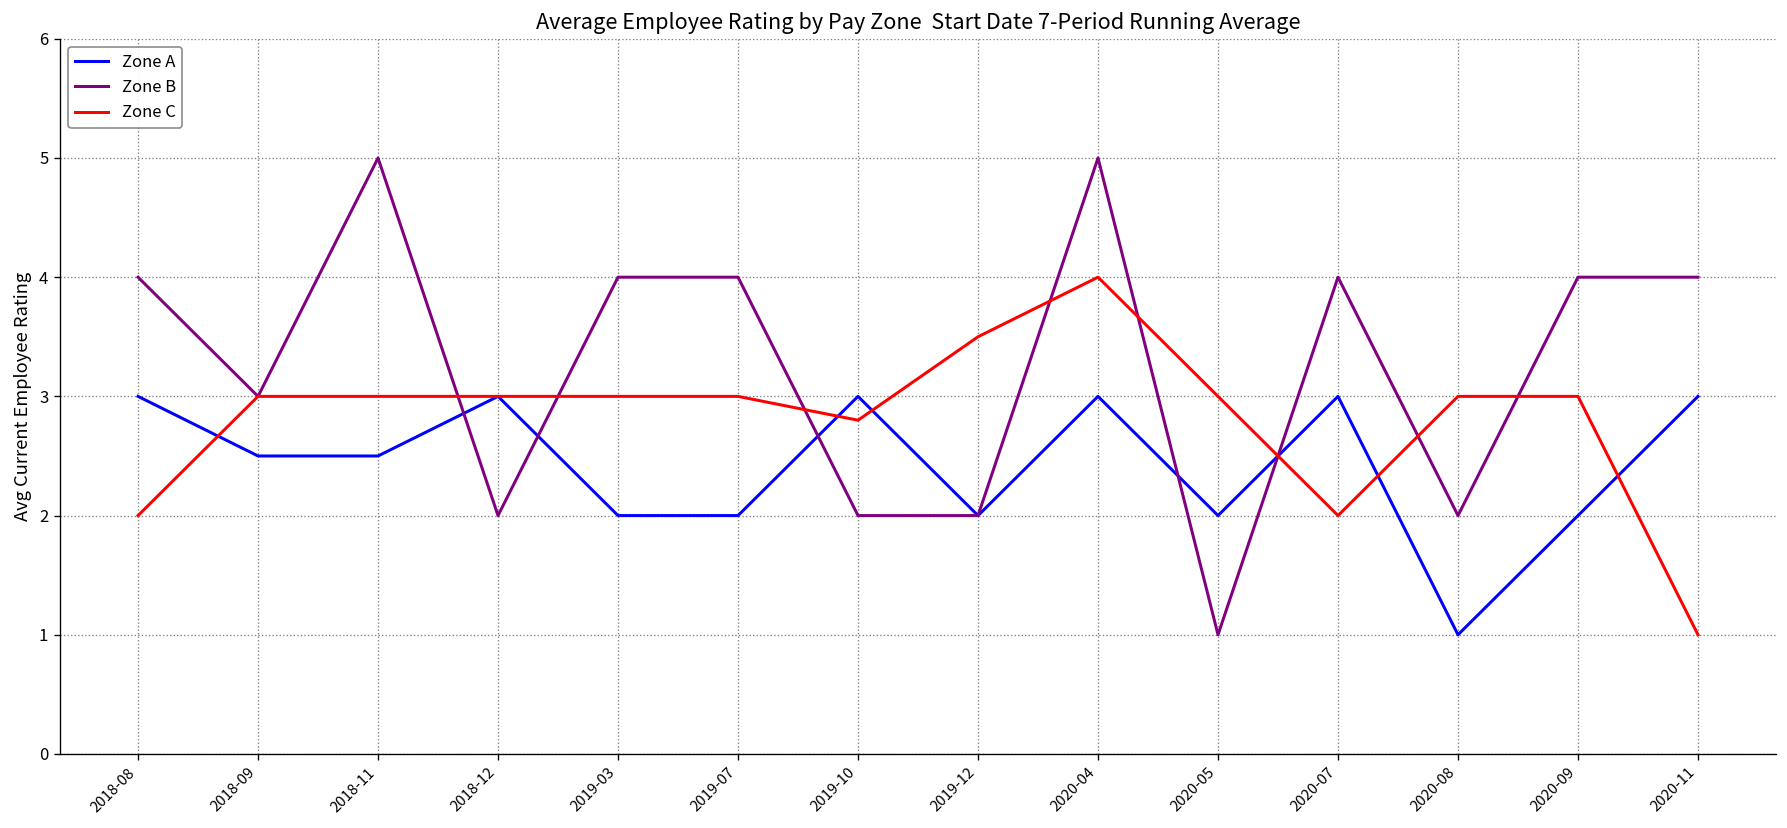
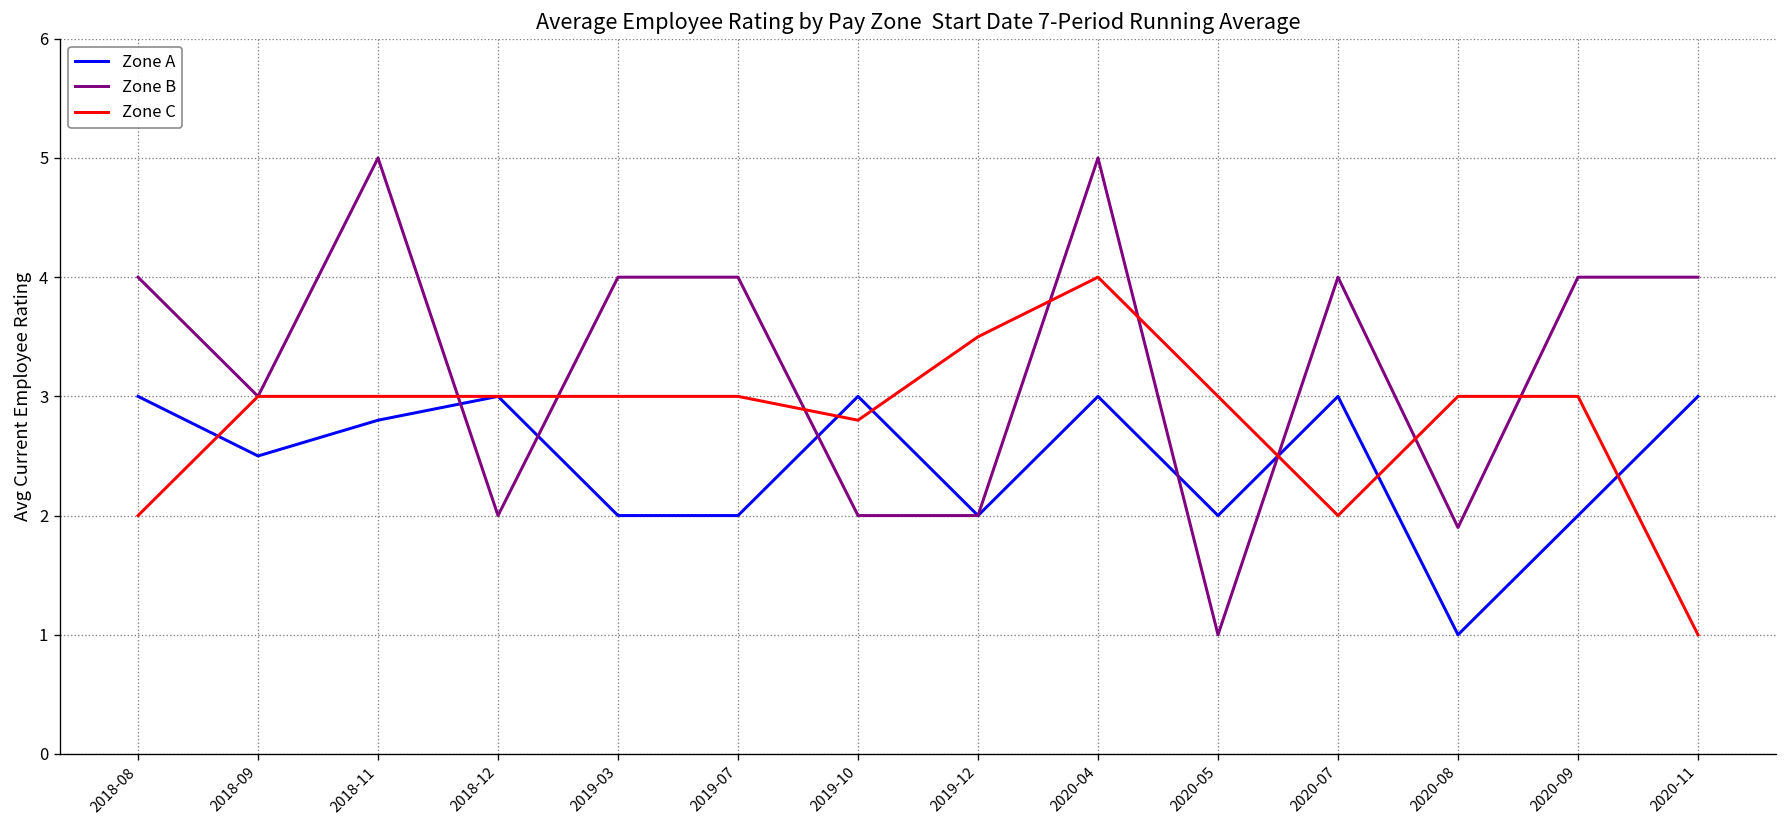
Zone A, 2018-11: 2.5 -> 2.8
Zone B, 2020-08: 2.0 -> 1.9
